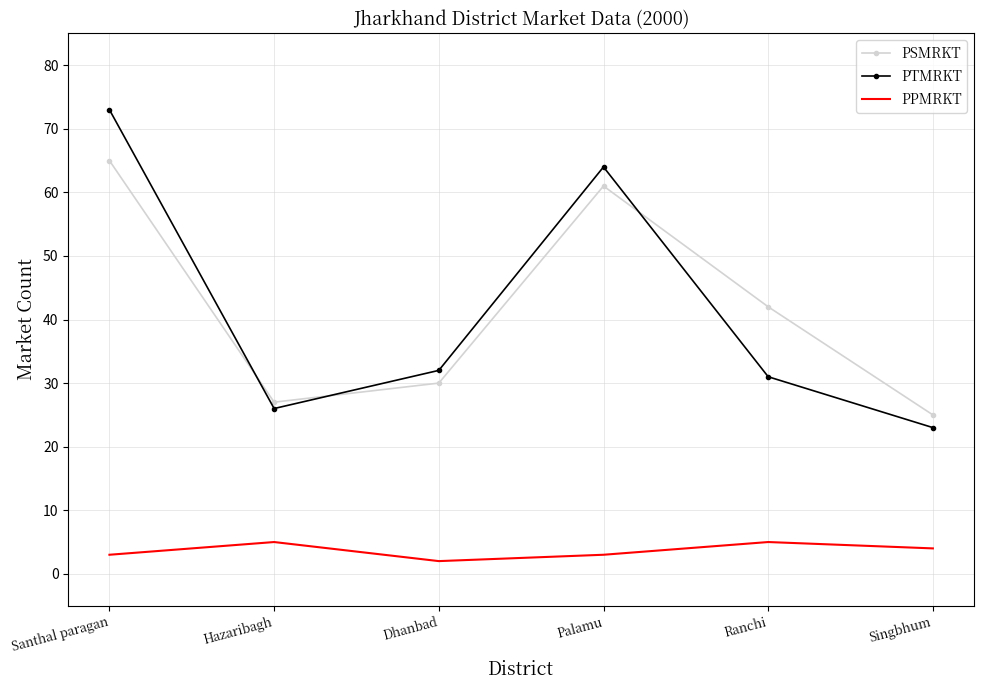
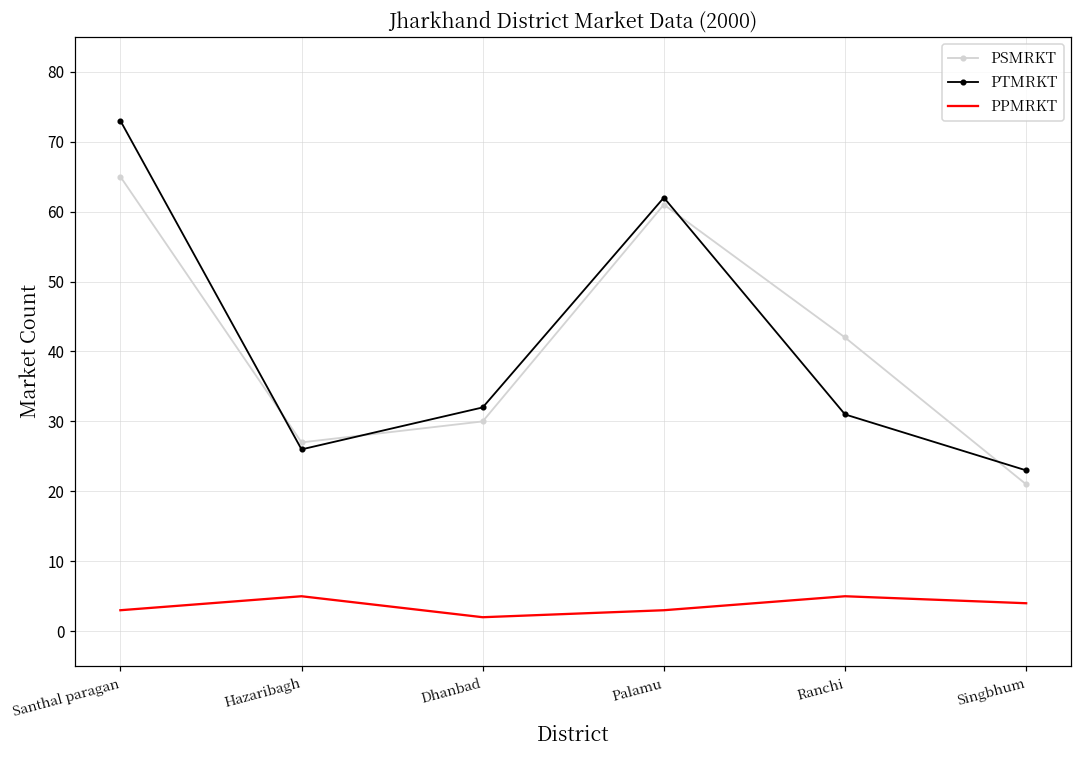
PTMRKT, Palamu: 64 -> 62
PSMRKT, Singbhum: 25 -> 21
